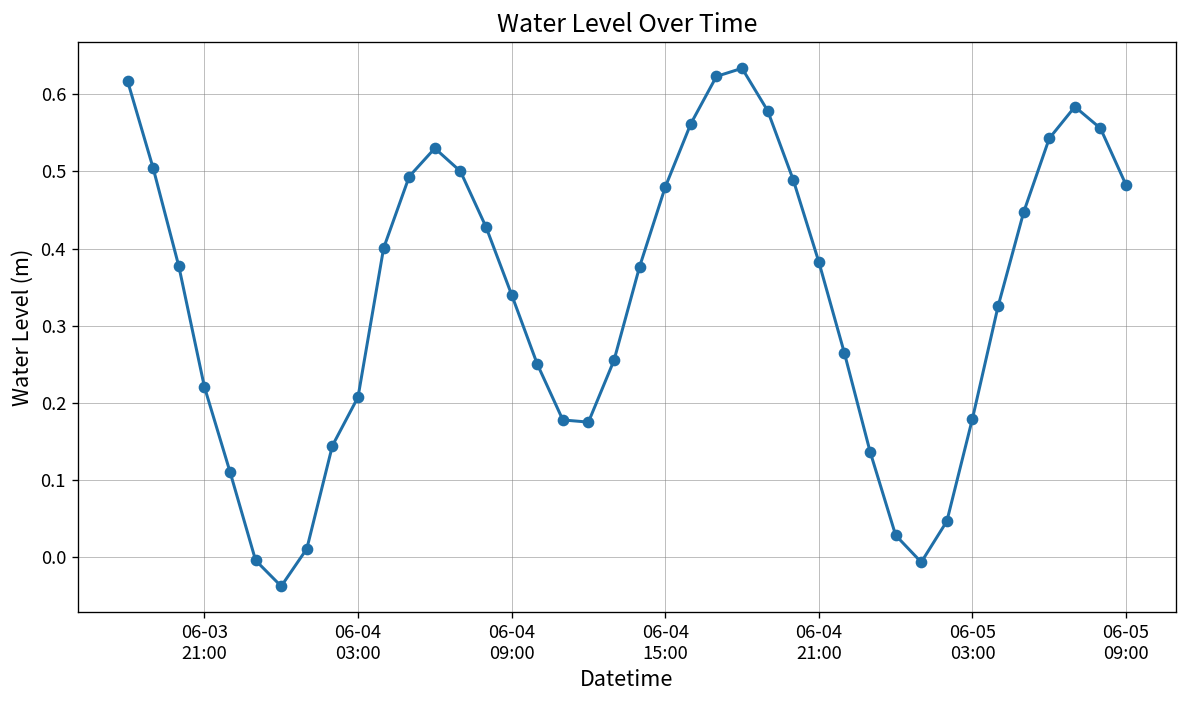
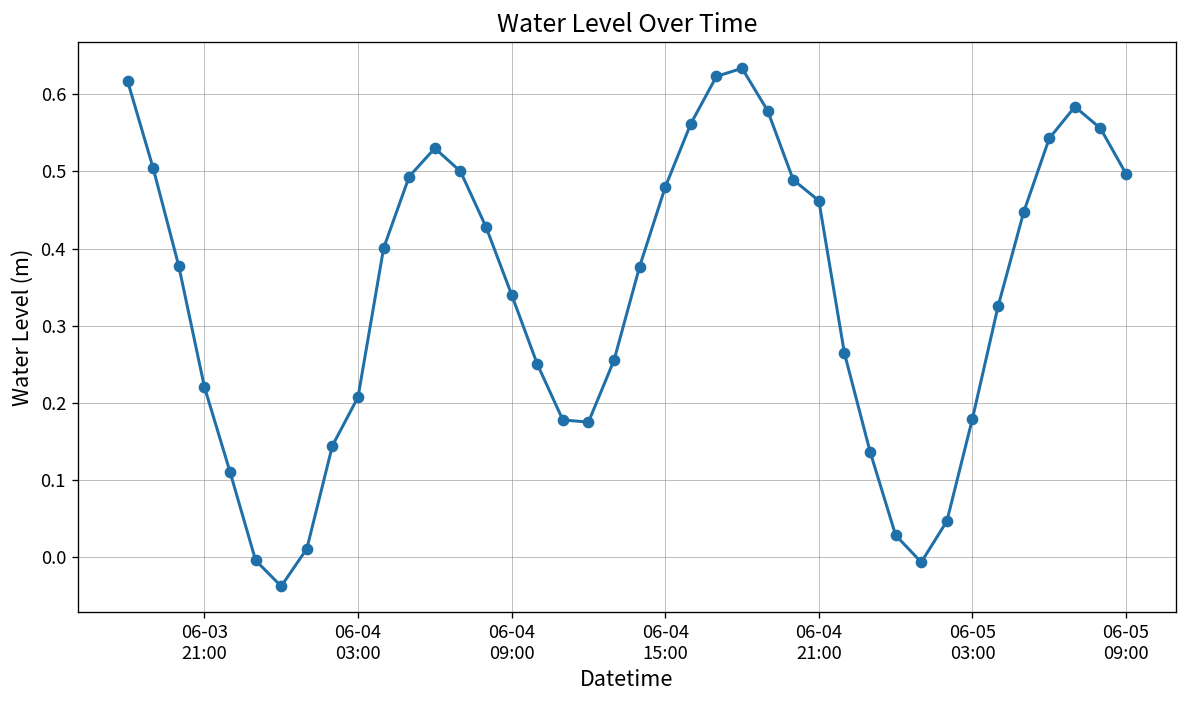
06-04 21:00: 0.38 -> 0.46
06-05 09:00: 0.48 -> 0.50
